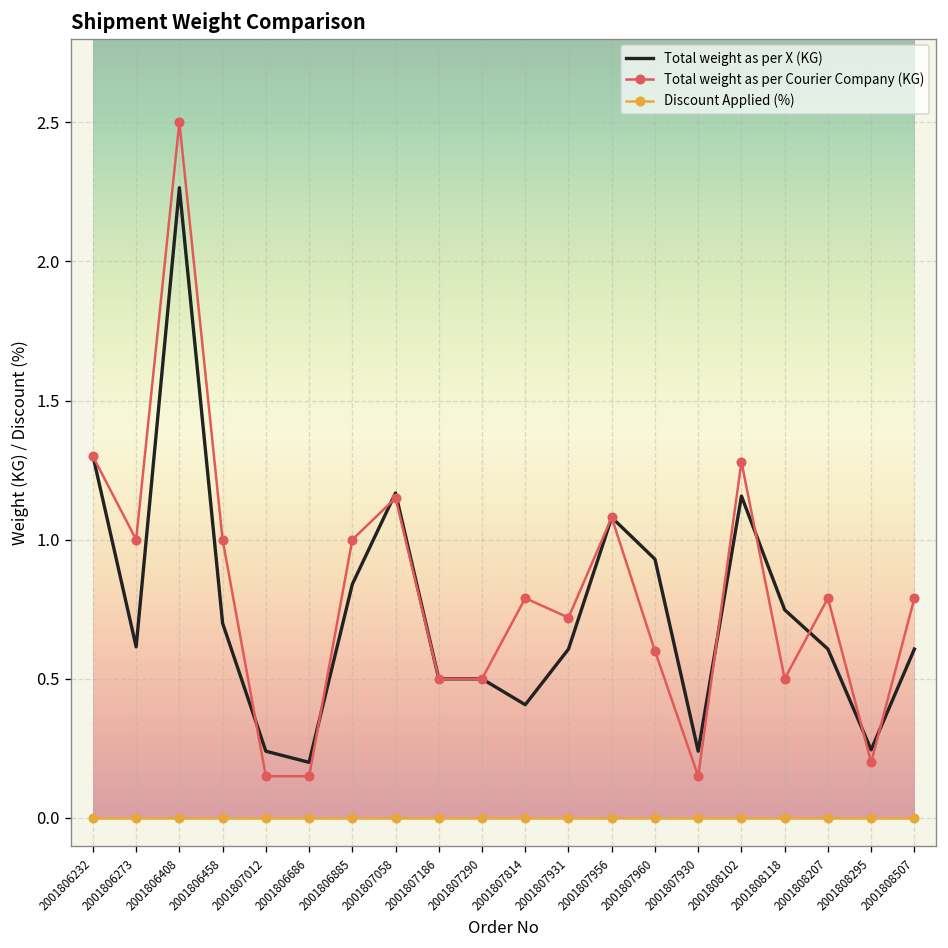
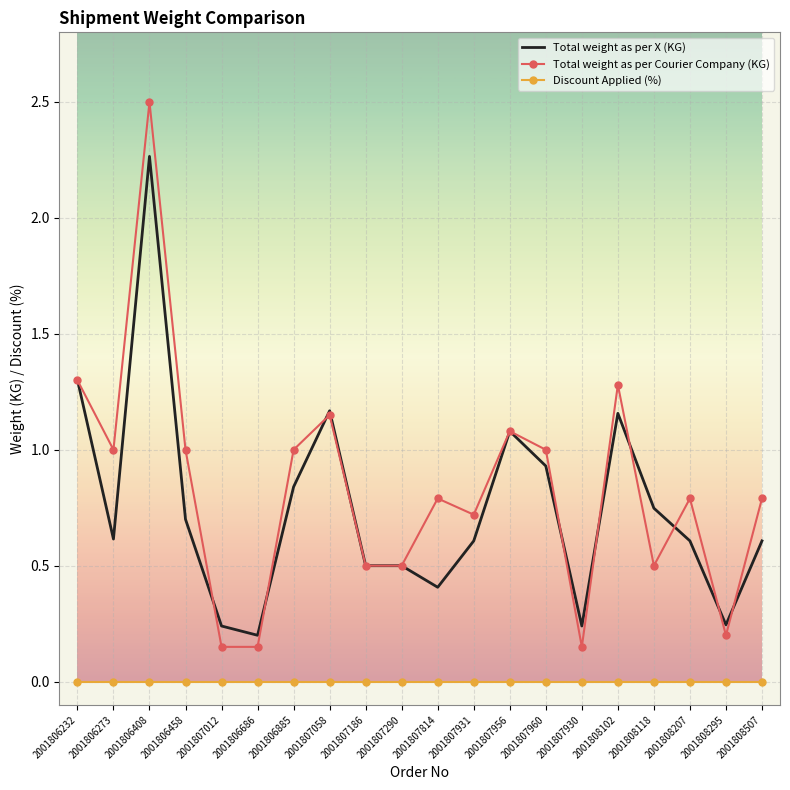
Total weight as per Courier Company (KG), 2001807960: 0.6 -> 1.0
